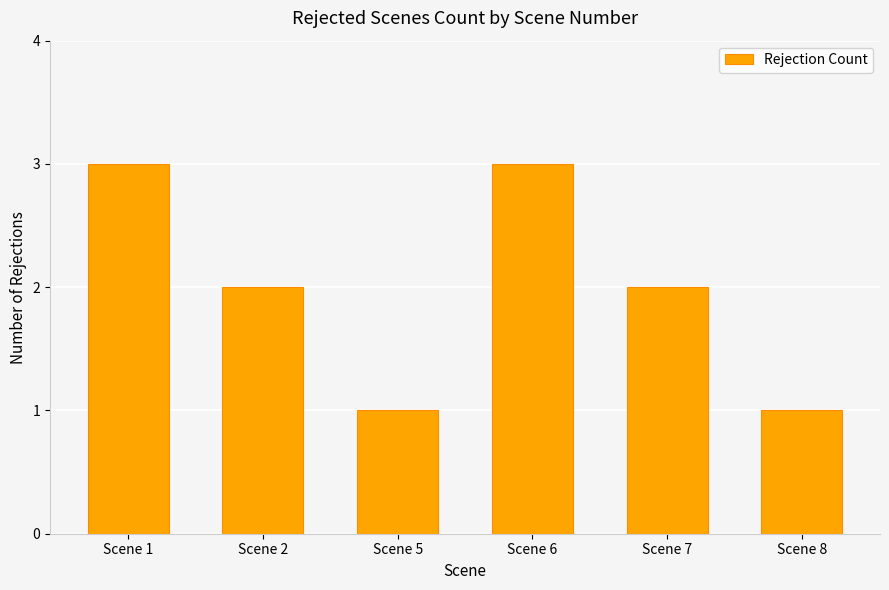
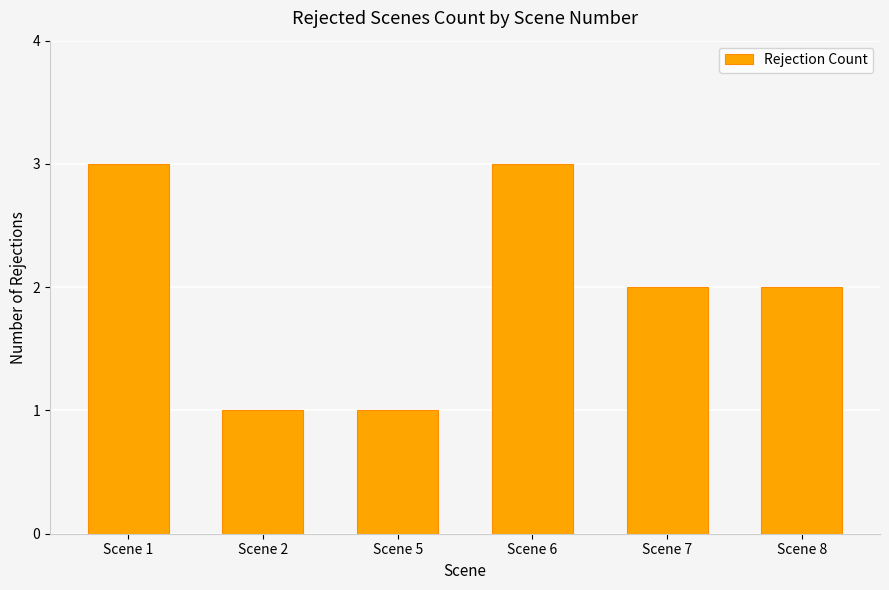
Scene 2: 2 -> 1
Scene 8: 1 -> 2
